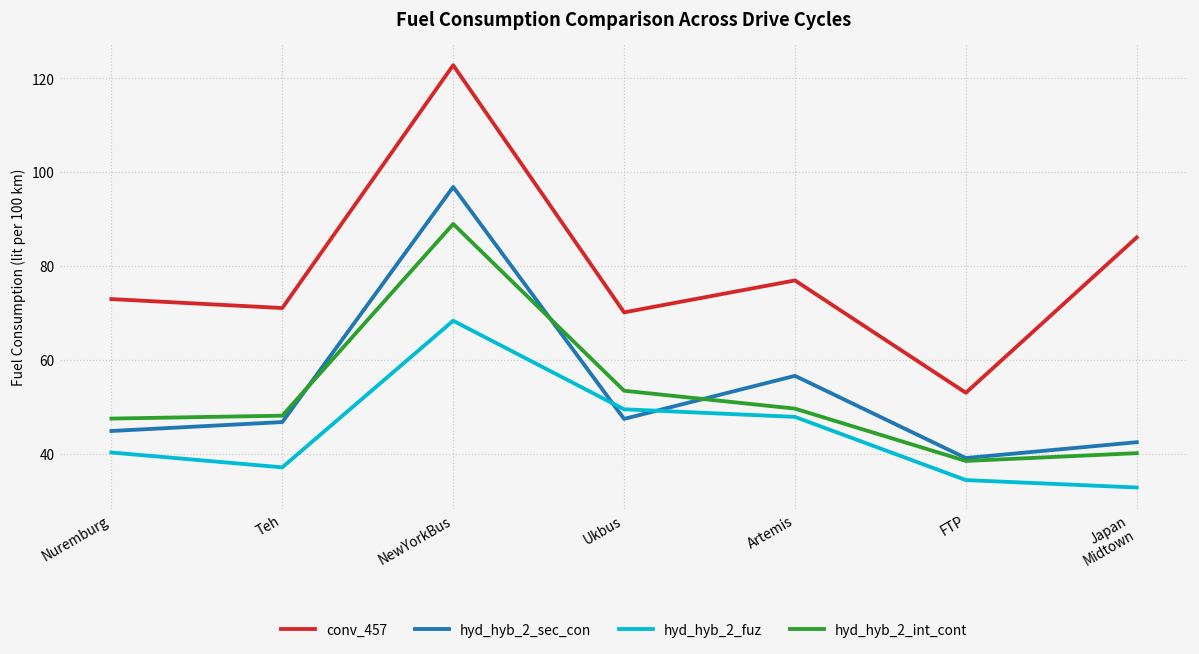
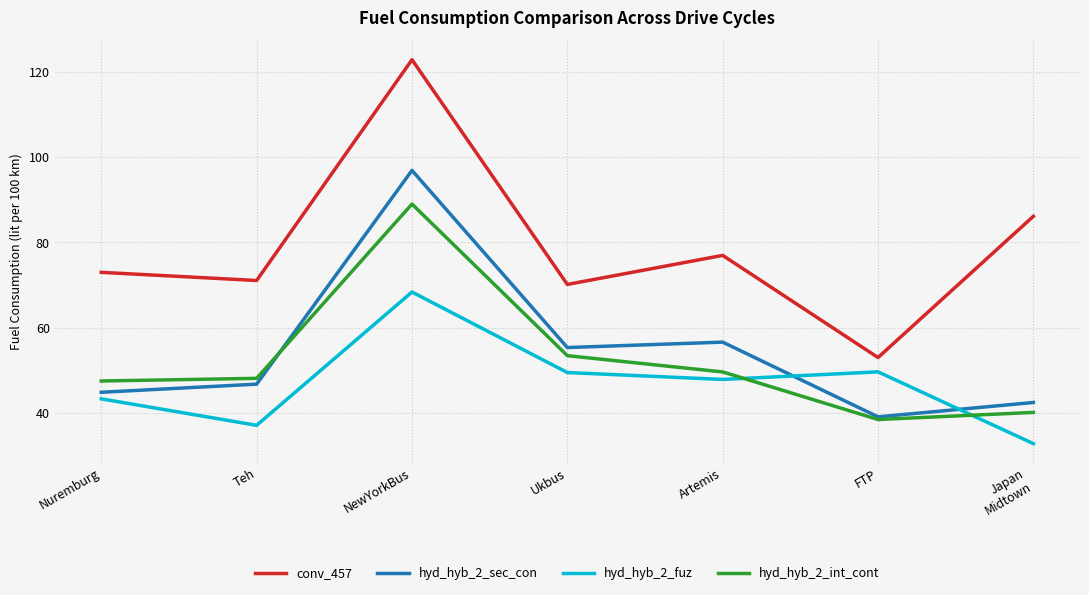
hyd_hyb_2_fuz, Nuremburg: 40 -> 43
hyd_hyb_2_sec_con, Ukbus: 48 -> 55
hyd_hyb_2_fuz, FTP: 34 -> 50
